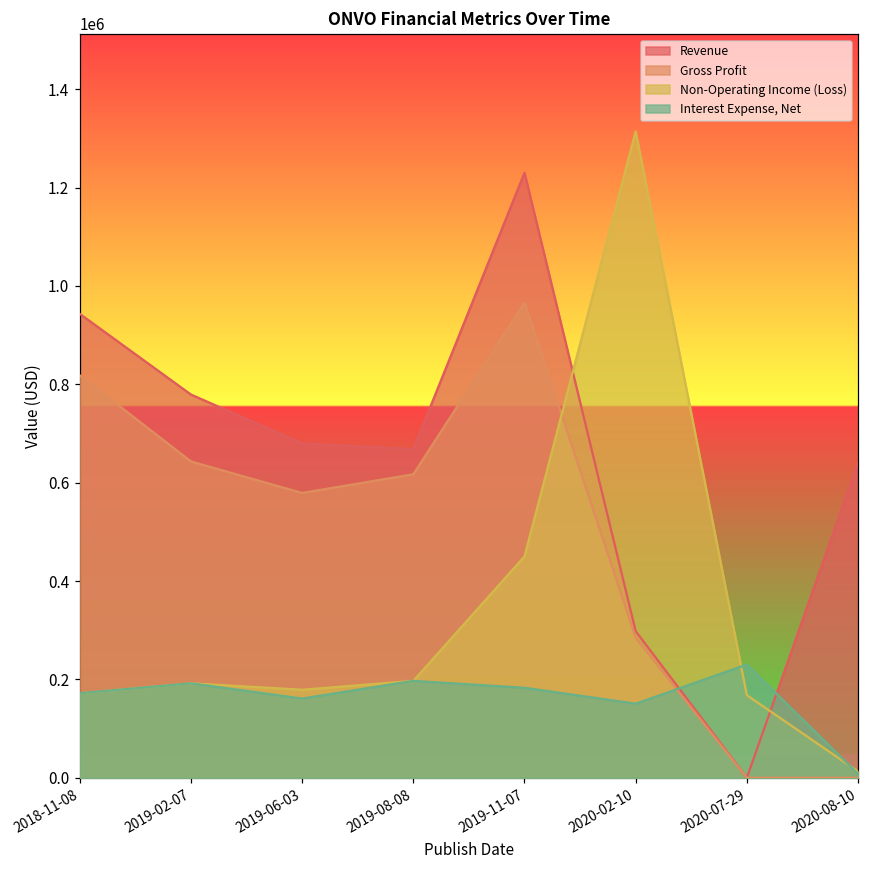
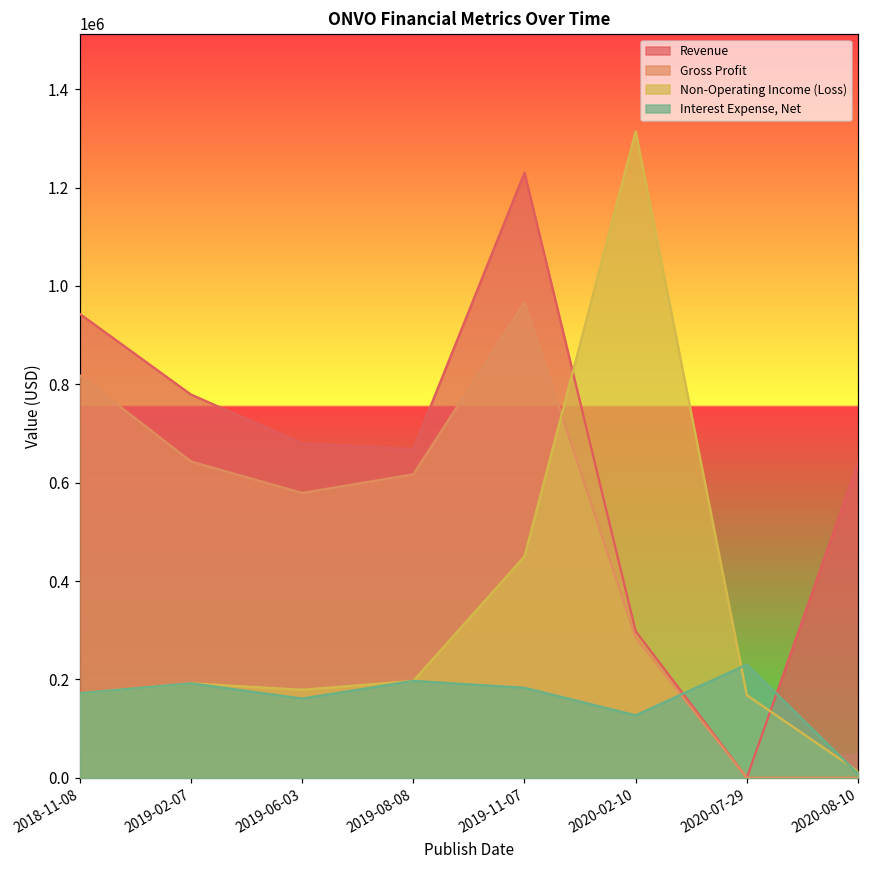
Interest Expense, Net, 2020-02-10: 150000 -> 130000
